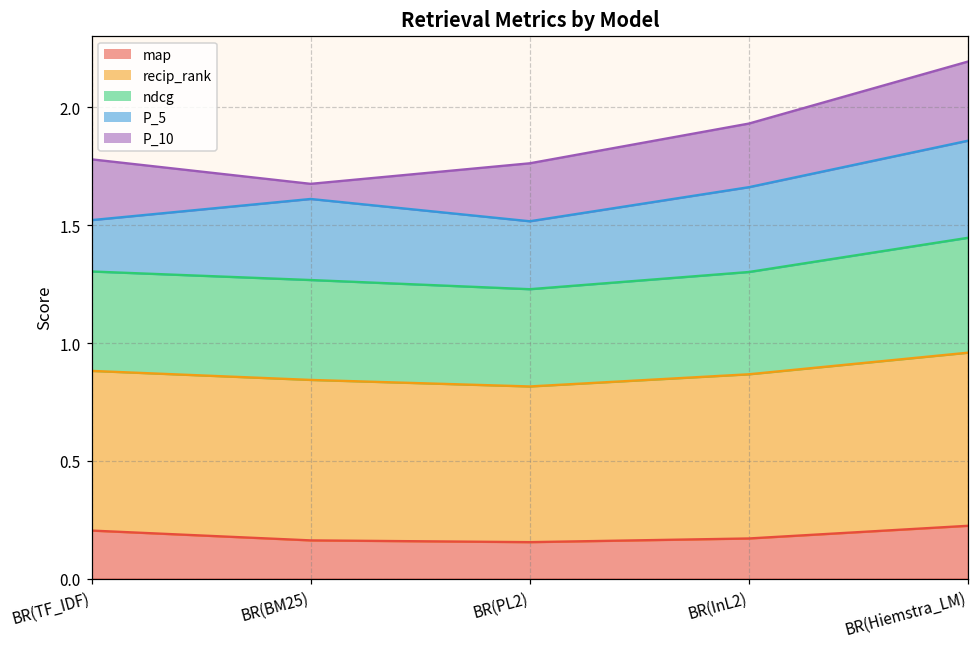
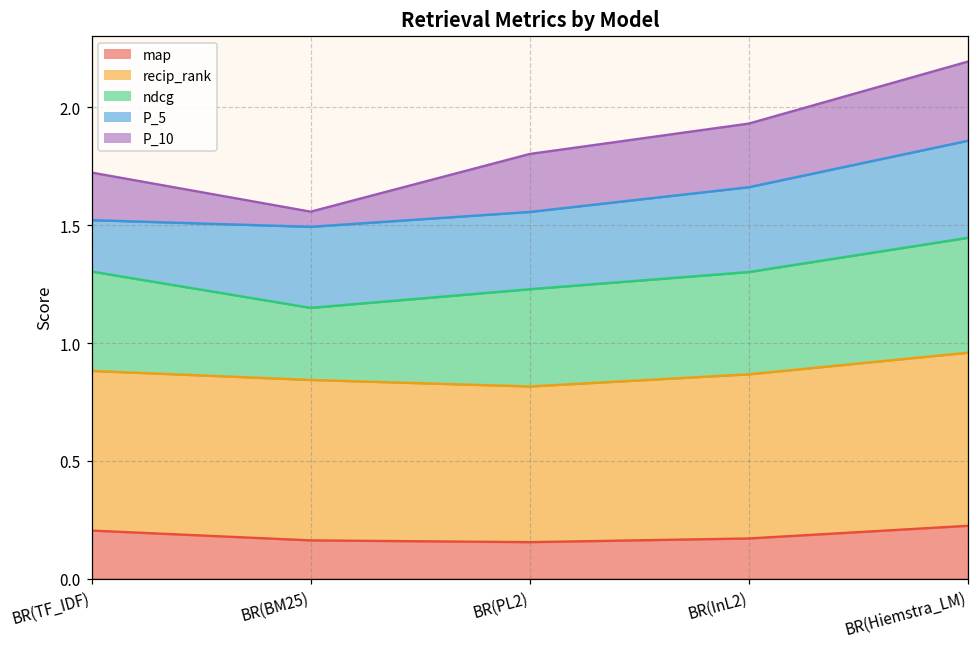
P_10, BR(TF_IDF): 0.26 -> 0.20
ndcg, BR(BM25): 0.42 -> 0.31
P_5, BR(PL2): 0.29 -> 0.33
